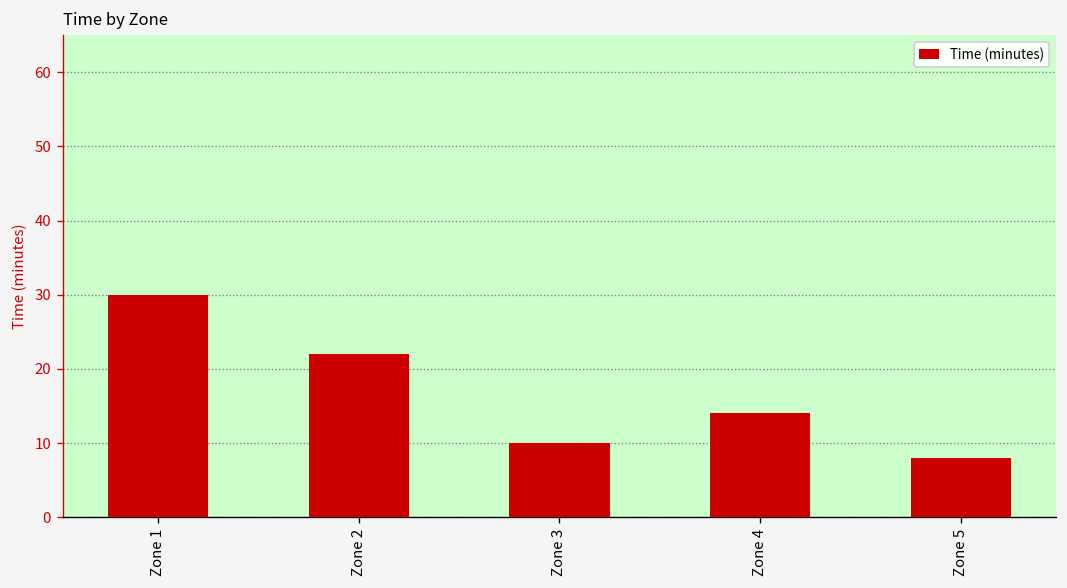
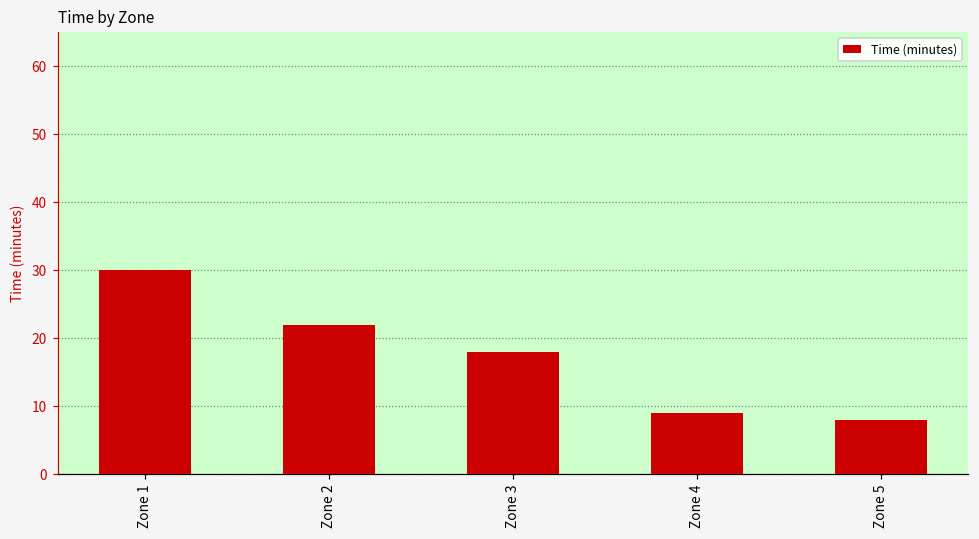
Zone 3: 10 -> 18
Zone 4: 14 -> 9
